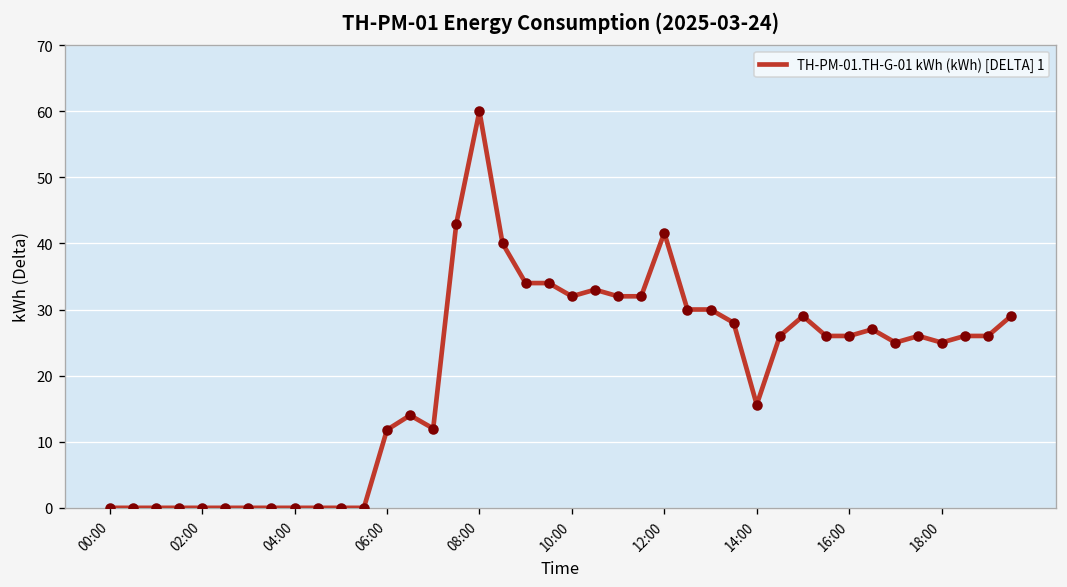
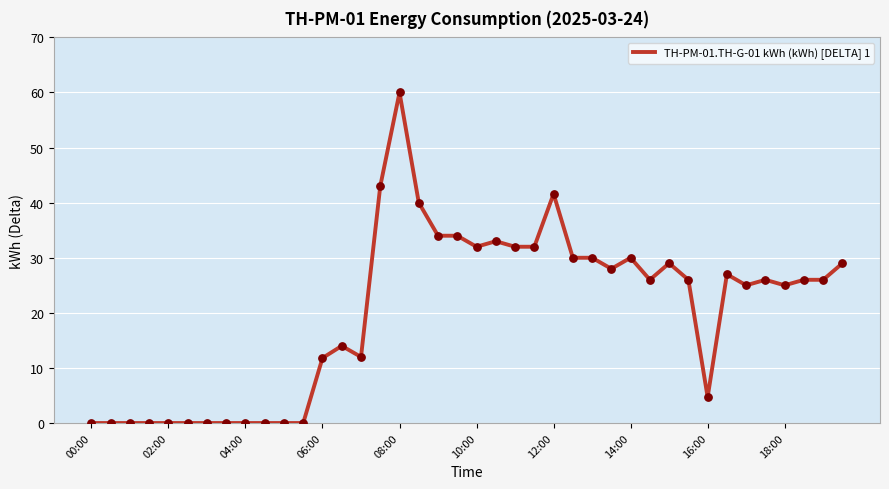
14:00: 16 -> 30
16:00: 26 -> 5
